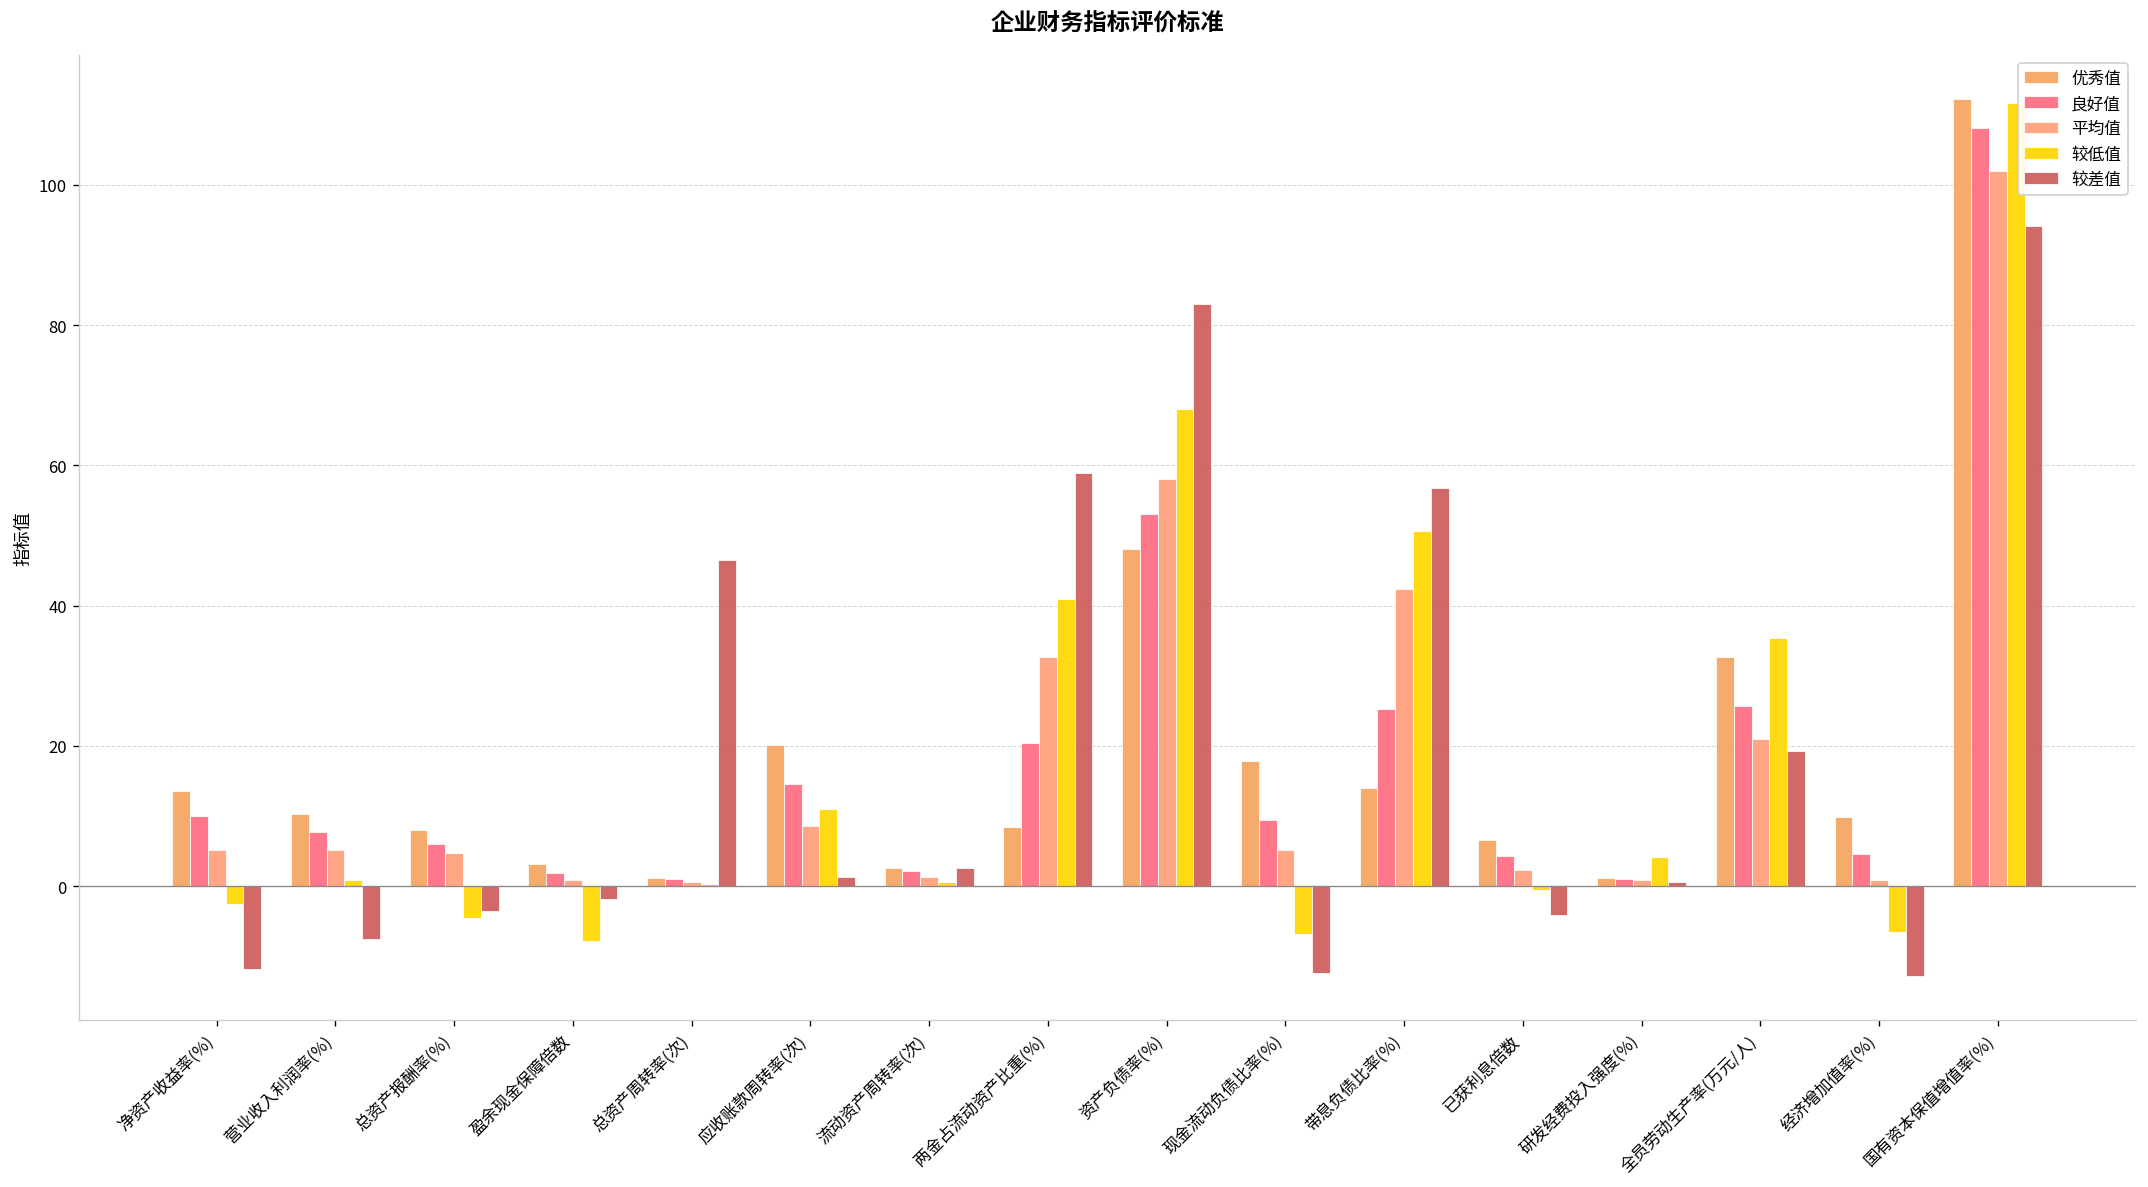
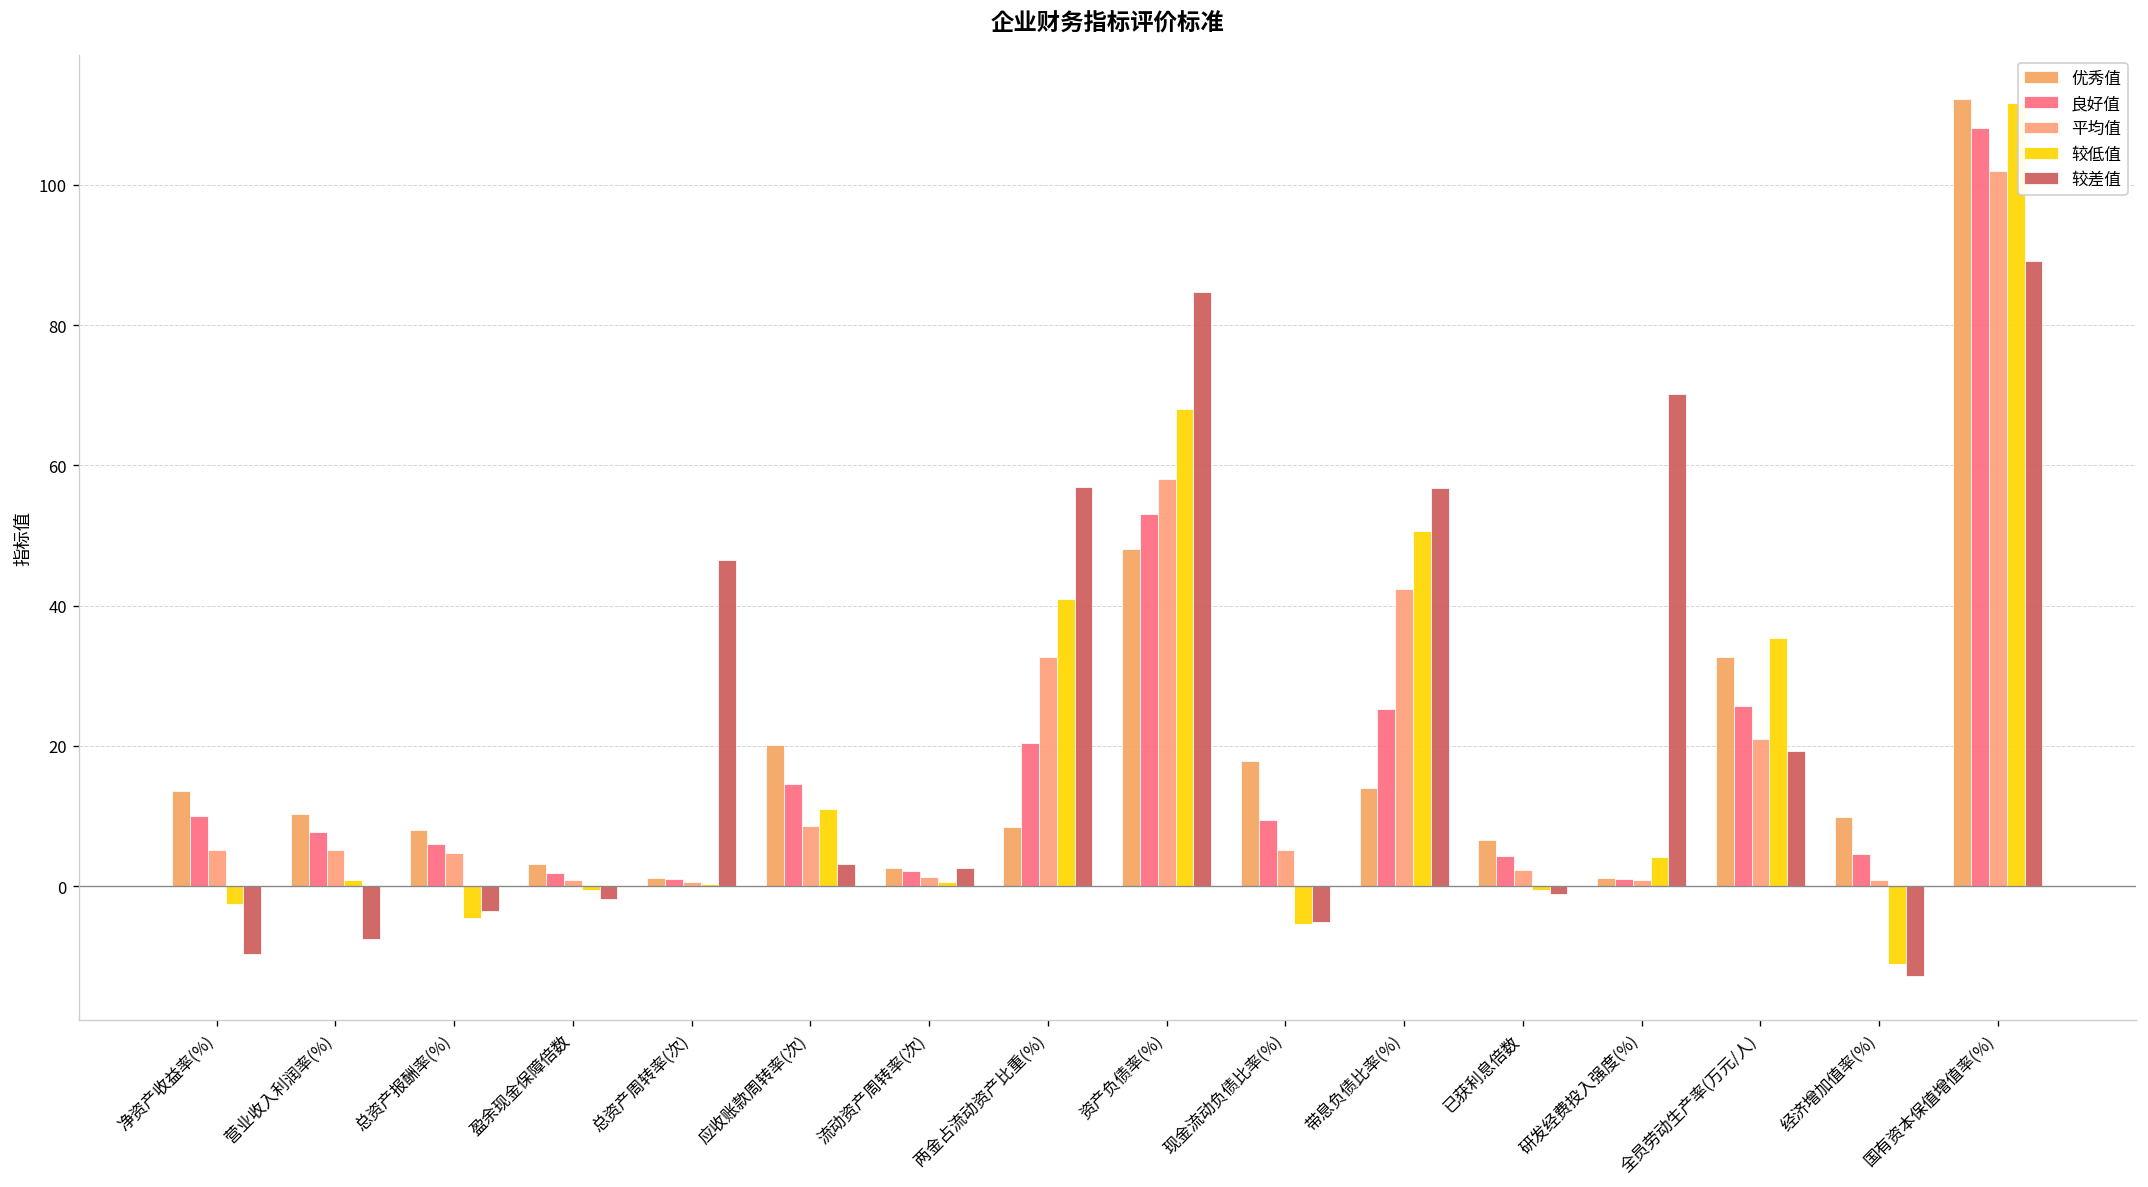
较差值, 净资产收益率(%): -12 -> -10
较低值, 盈余现金保障倍数: -8 -> -1
较差值, 应收账款周转率(次): 1 -> 3
较差值, 两金占流动资产比重(%): 59 -> 57
较差值, 资产负债率(%): 83 -> 85
较低值, 现金流动负债比率(%): -7 -> -5
较差值, 现金流动负债比率(%): -12 -> -5
较差值, 已获利息倍数: -4 -> -1
较差值, 研发经费投入强度(%): 1 -> 70
较低值, 经济增加值率(%): -7 -> -11
较差值, 国有资本保值增值率(%): 94 -> 89
